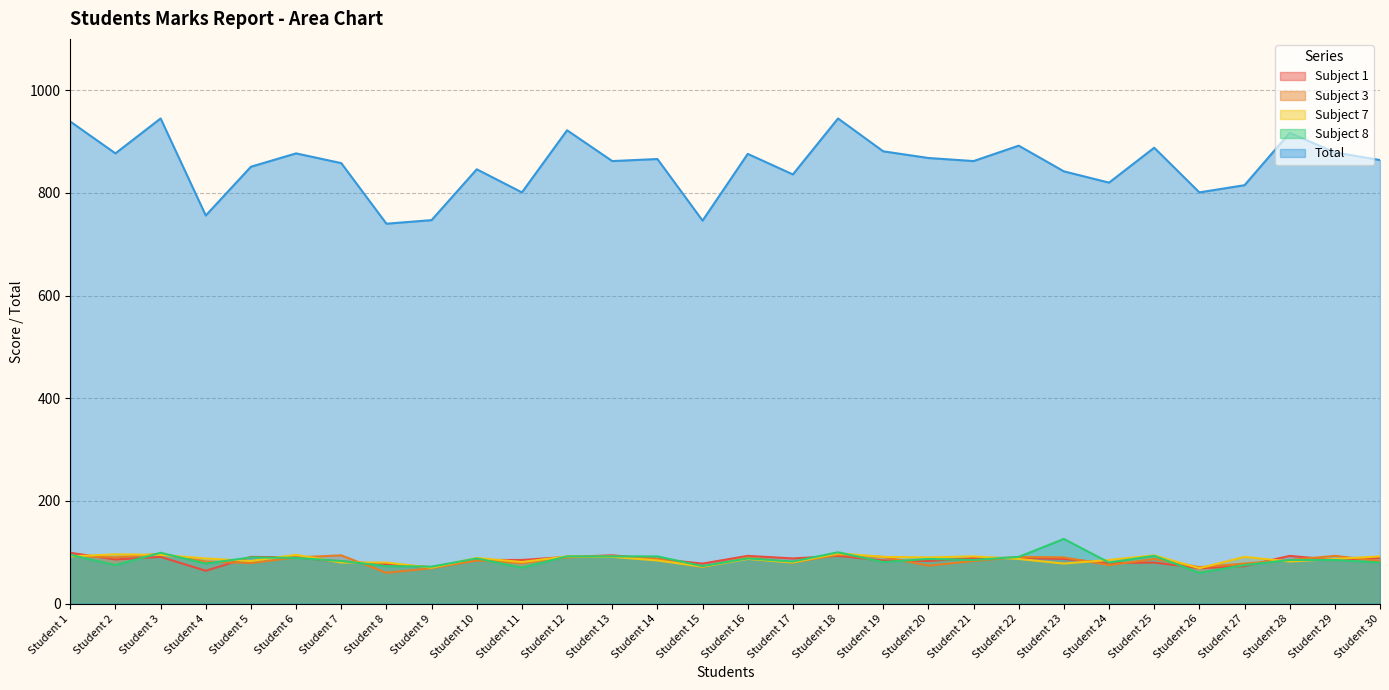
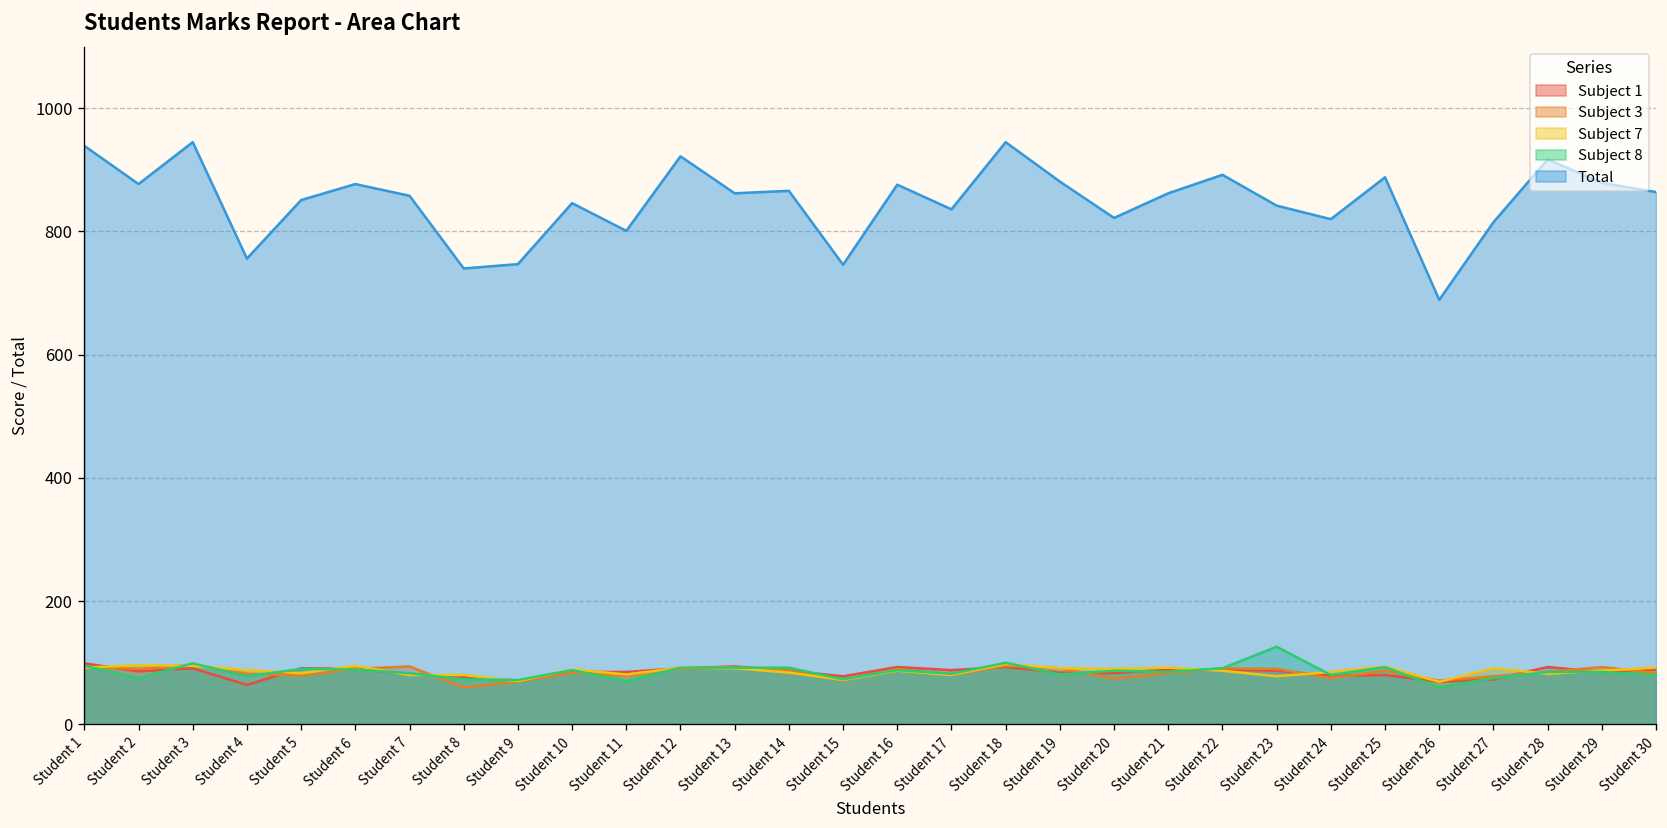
Total, Student 20: 870 -> 820
Total, Student 26: 800 -> 690
